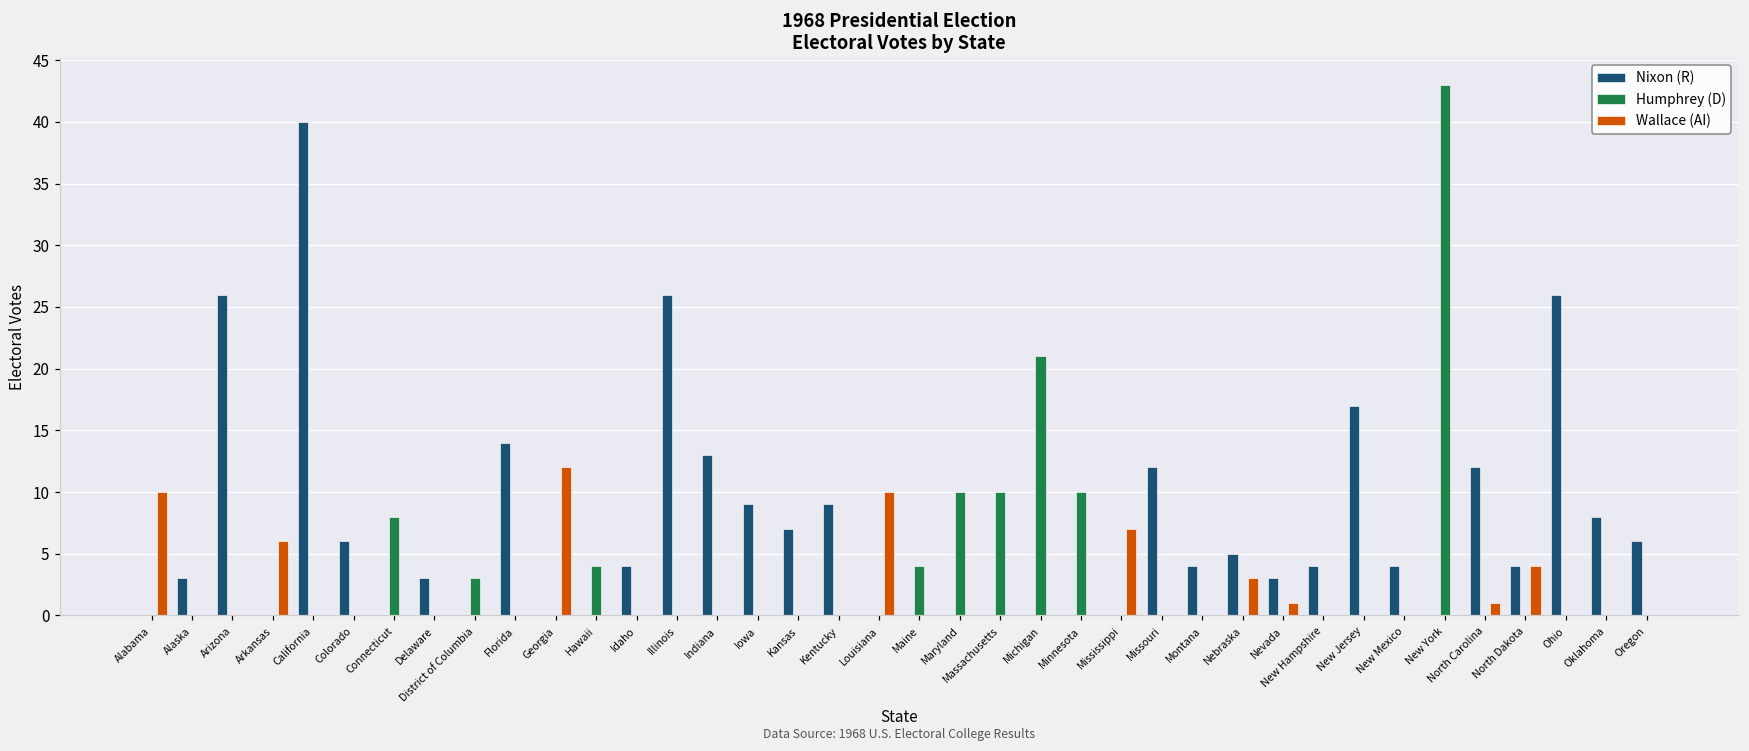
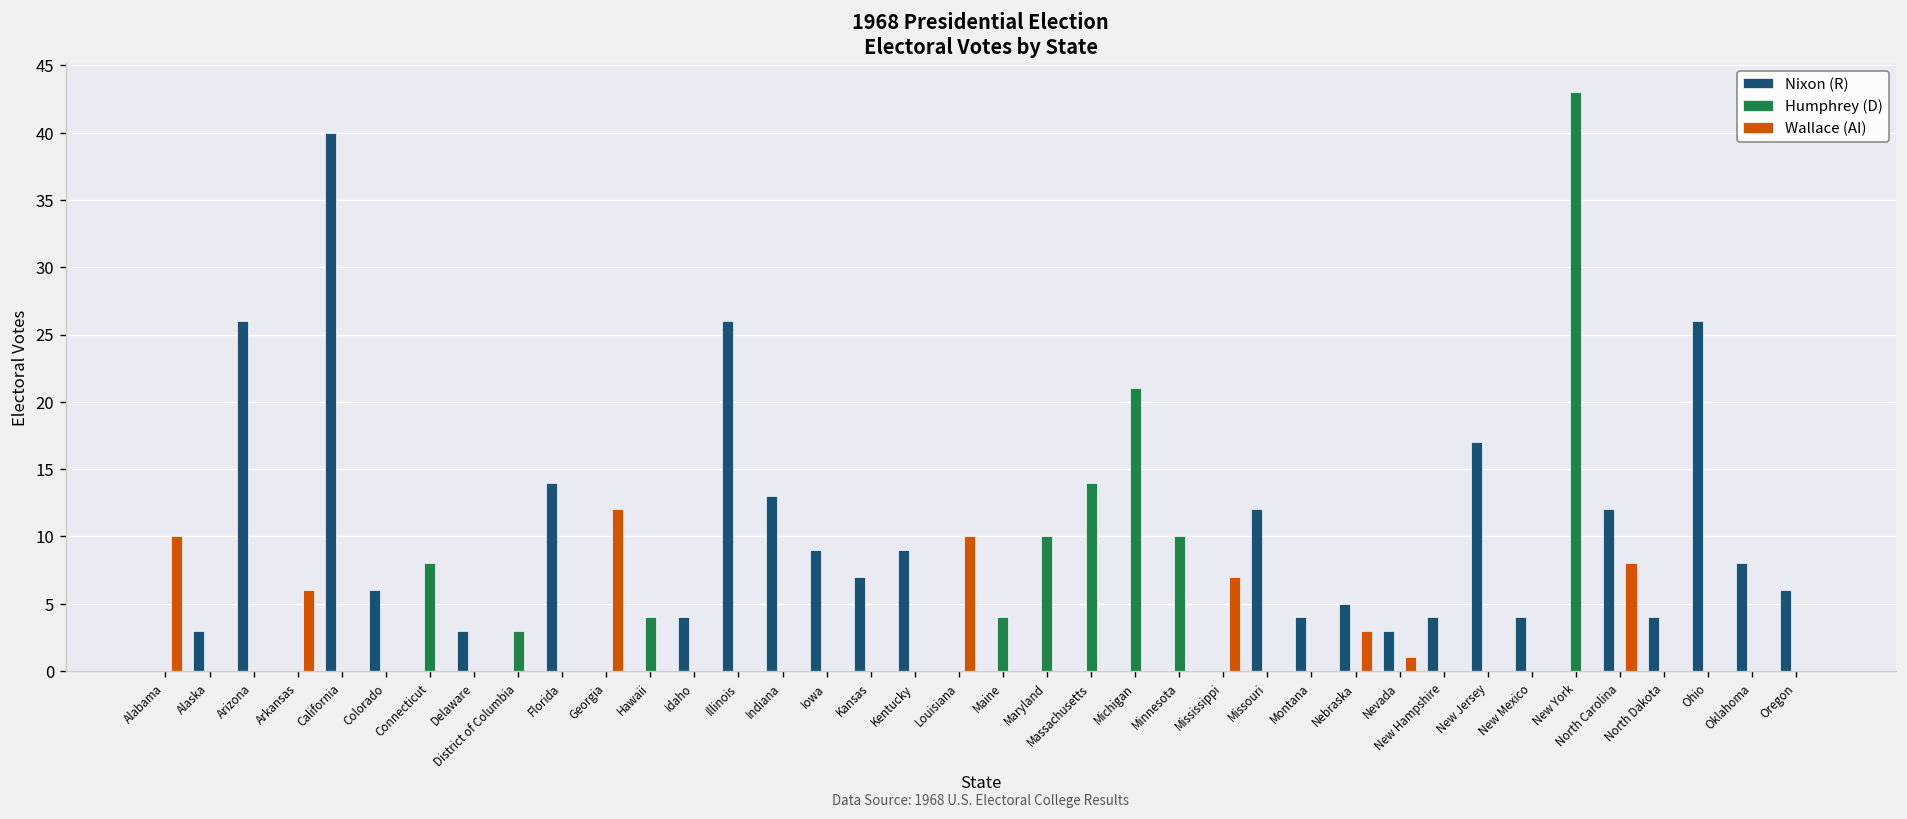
Humphrey (D), Massachusetts: 10 -> 14
Wallace (AI), North Carolina: 1 -> 8
Wallace (AI), North Dakota: 4 -> 0
